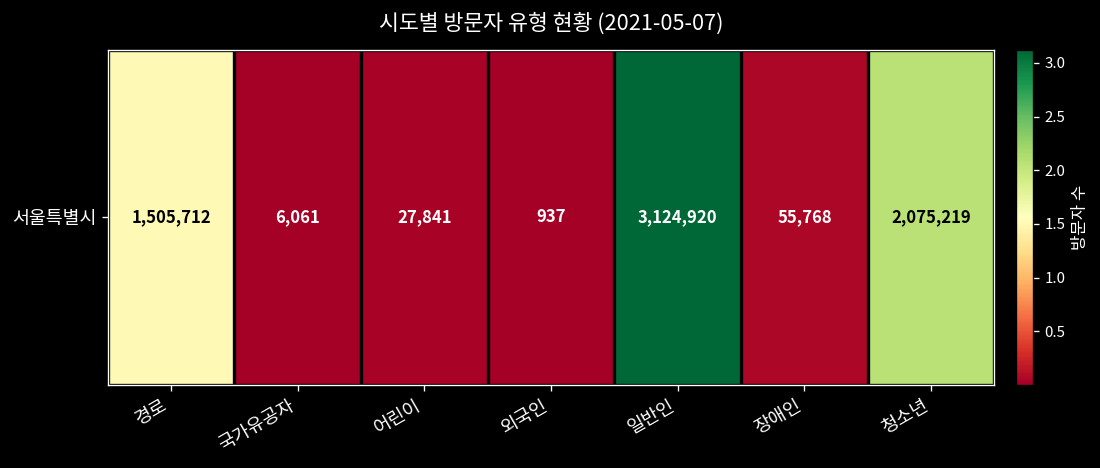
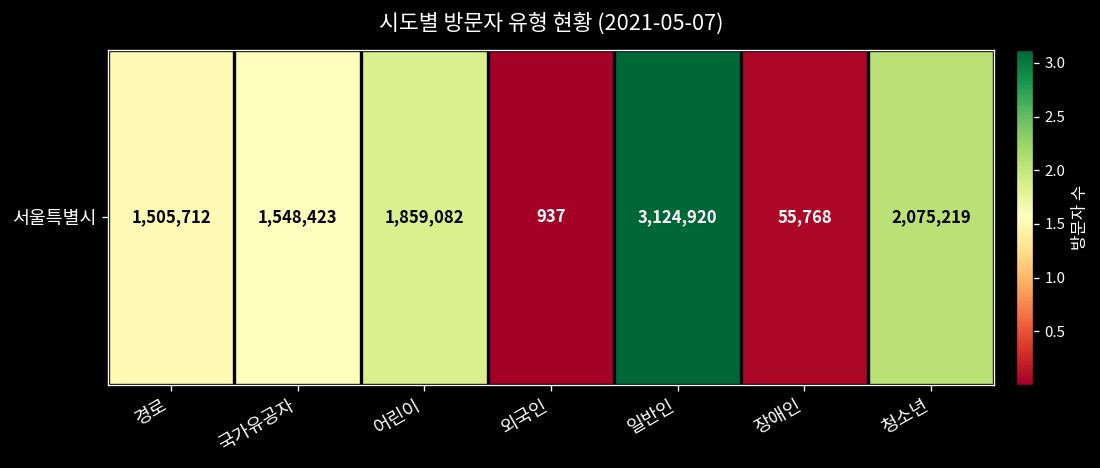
서울특별시, 국가유공자: 6,061 -> 1,548,423
서울특별시, 어린이: 27,841 -> 1,859,082
